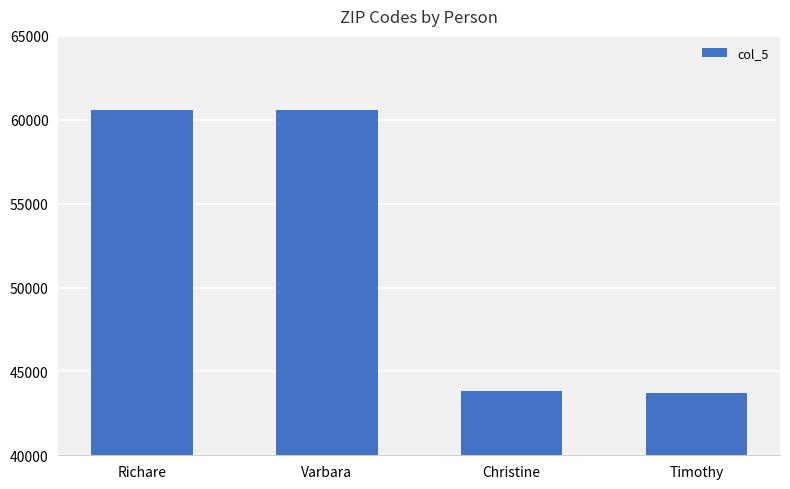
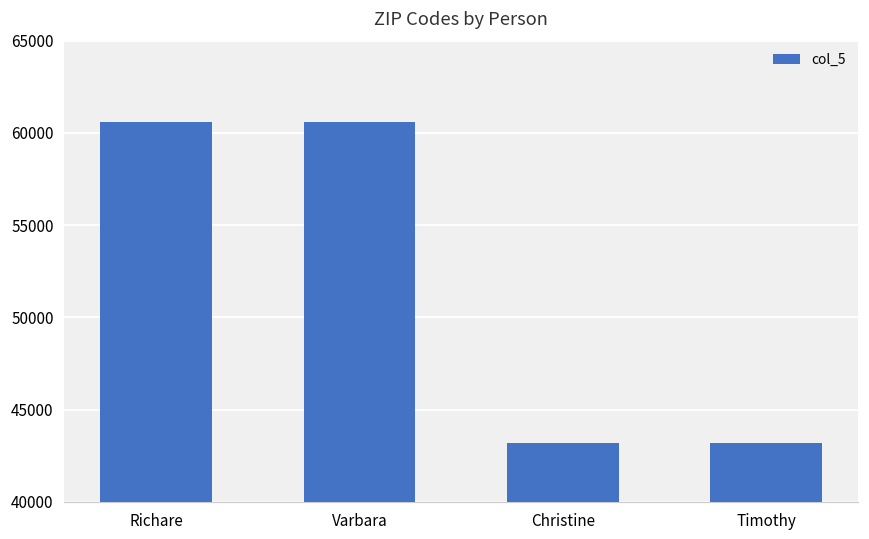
Christine: 43800 -> 43200
Timothy: 43700 -> 43200
